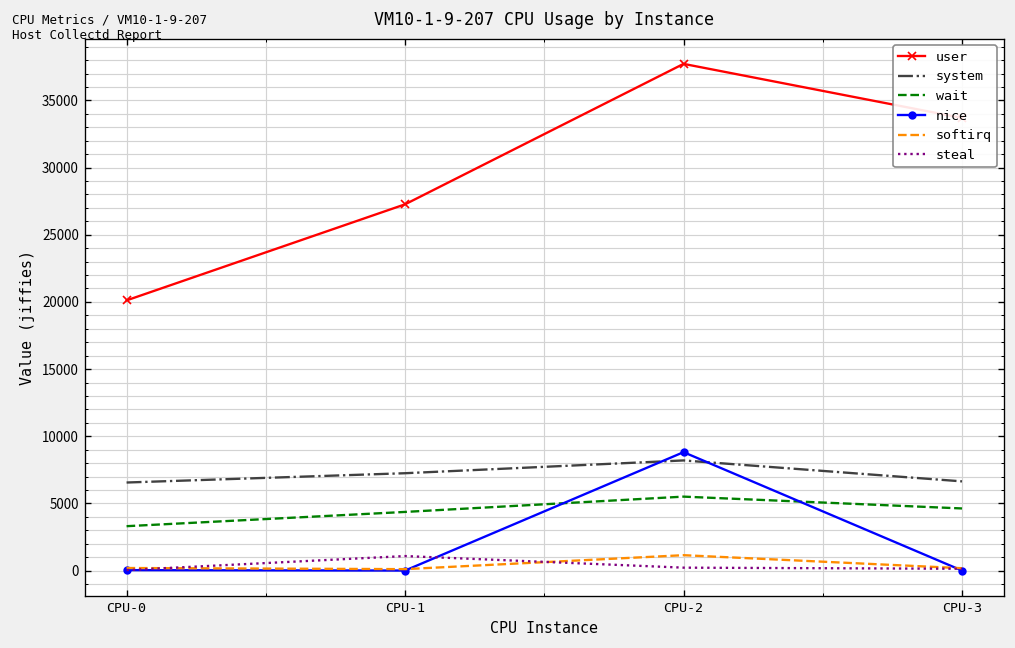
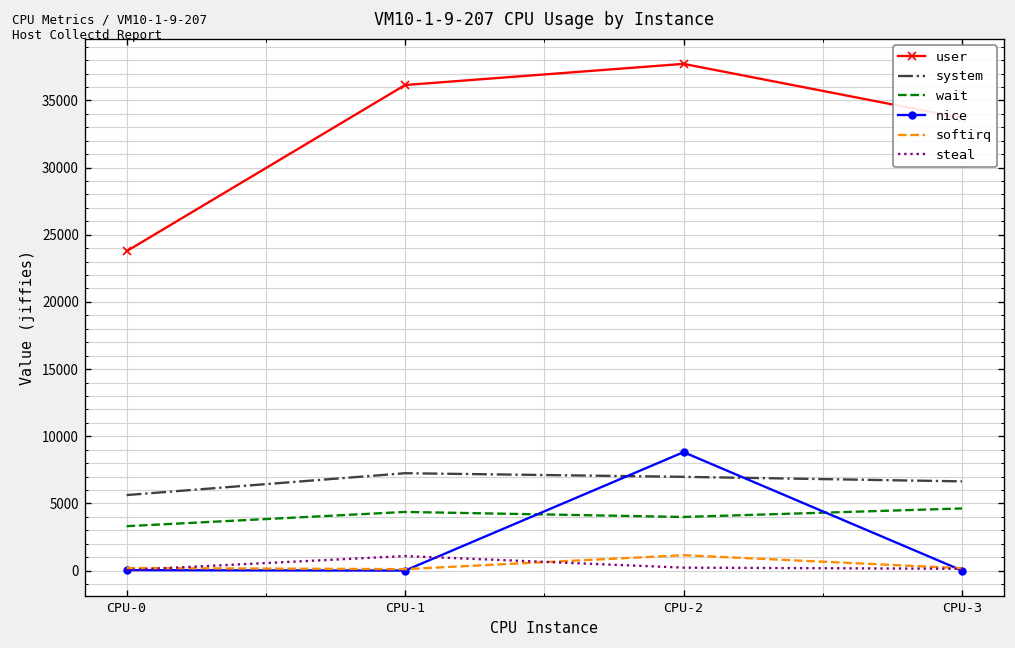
user, CPU-0: 20100 -> 23800
system, CPU-0: 6600 -> 5600
user, CPU-1: 27300 -> 36100
system, CPU-2: 8200 -> 7000
wait, CPU-2: 5500 -> 4000
